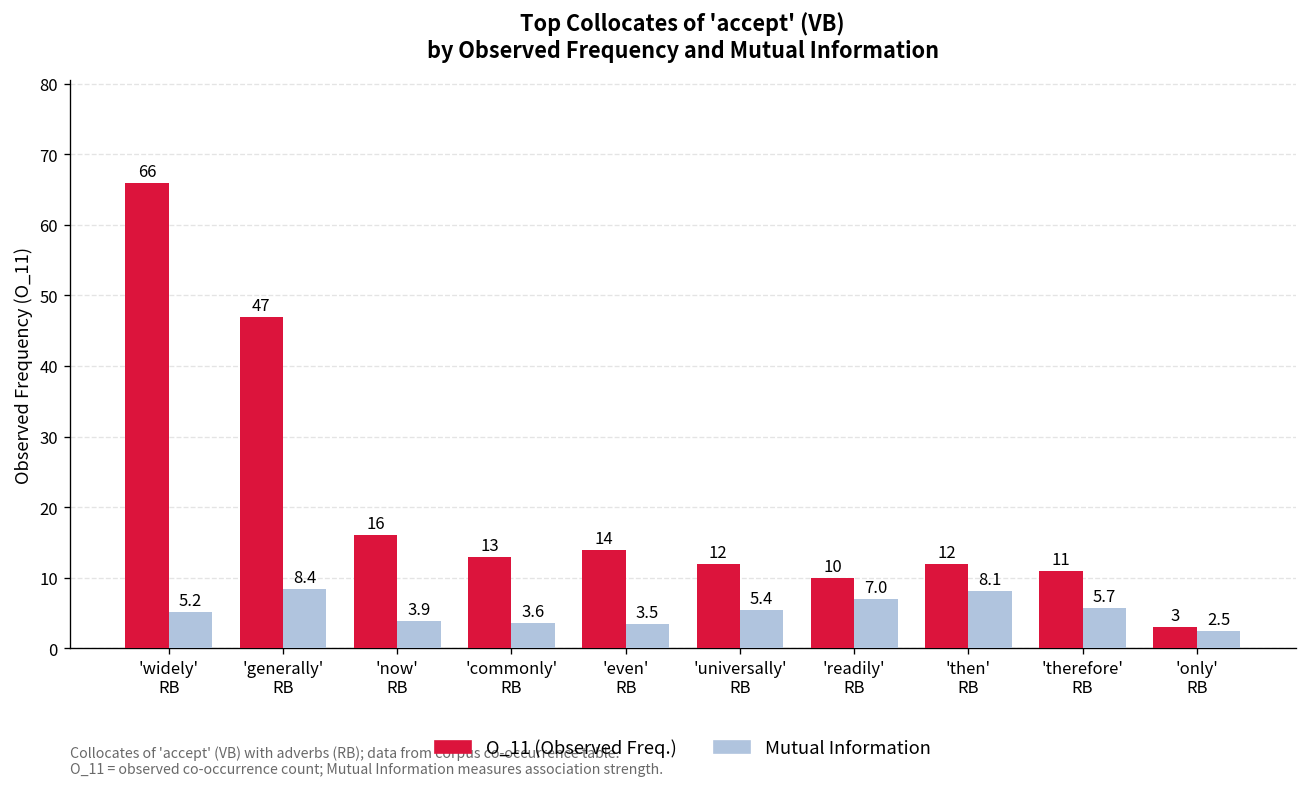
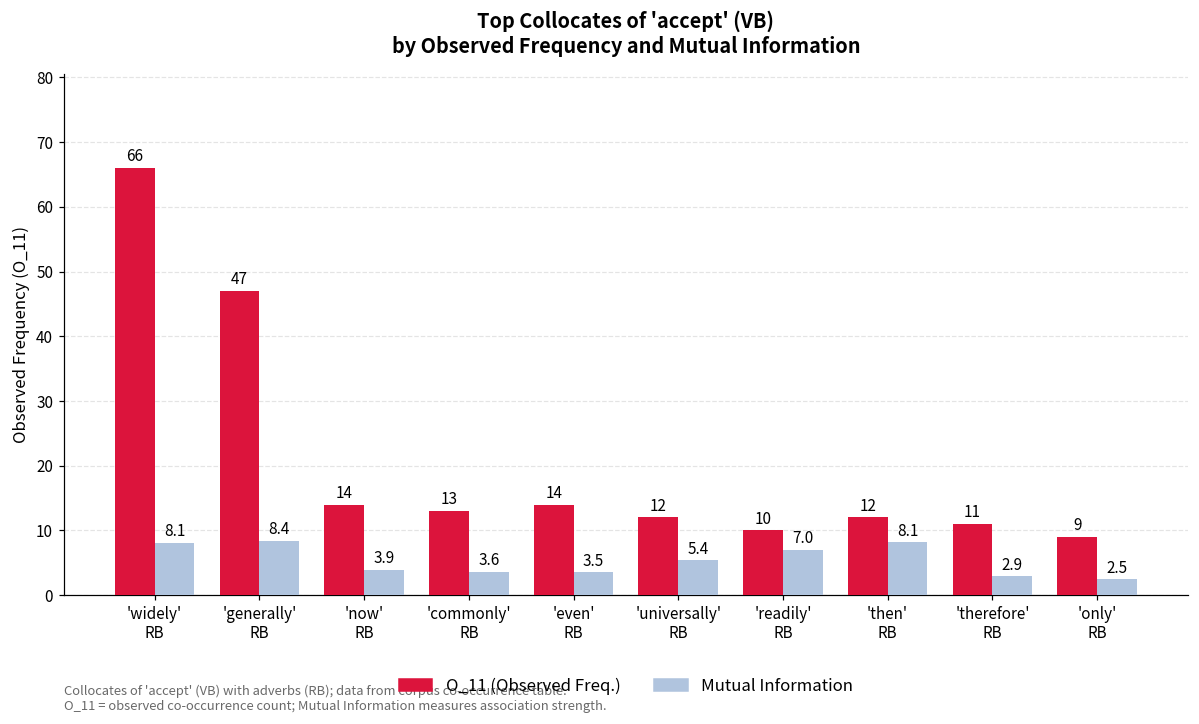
Mutual Information, 'widely' RB: 5.2 -> 8.1
O_11 (Observed Freq.), 'now' RB: 16 -> 14
Mutual Information, 'therefore' RB: 5.7 -> 2.9
O_11 (Observed Freq.), 'only' RB: 3 -> 9
